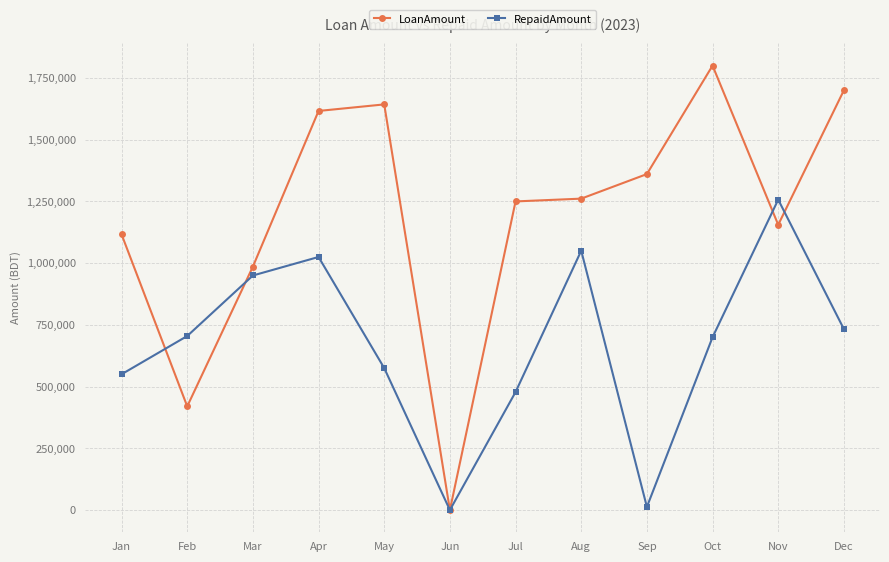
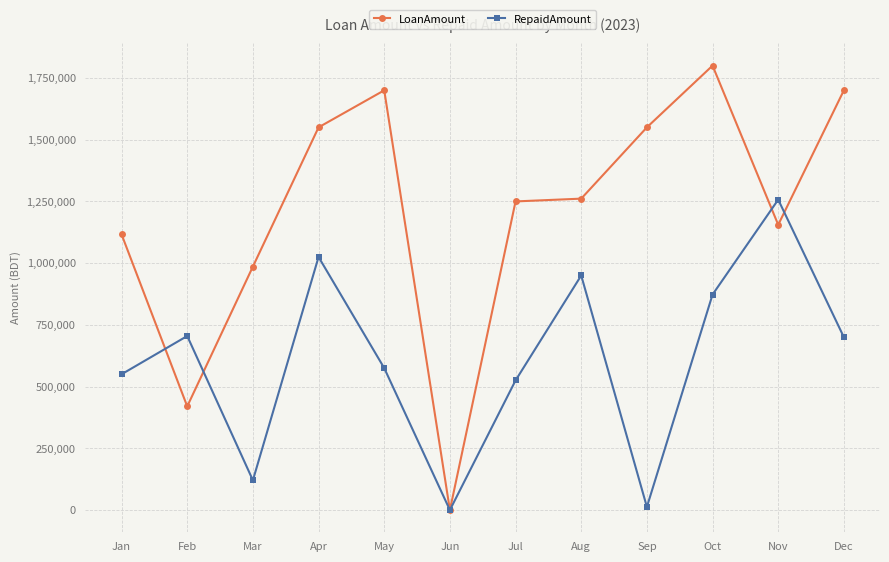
RepaidAmount, Mar: 950,000 -> 120,000
LoanAmount, Apr: 1,620,000 -> 1,550,000
LoanAmount, May: 1,640,000 -> 1,700,000
RepaidAmount, Jul: 480,000 -> 530,000
RepaidAmount, Aug: 1,050,000 -> 950,000
LoanAmount, Sep: 1,360,000 -> 1,550,000
RepaidAmount, Oct: 700,000 -> 870,000
RepaidAmount, Dec: 730,000 -> 700,000
